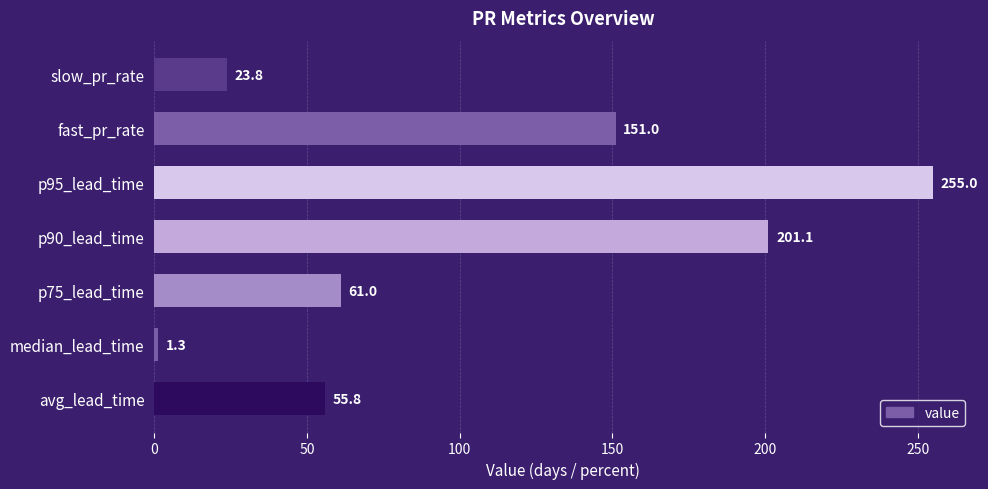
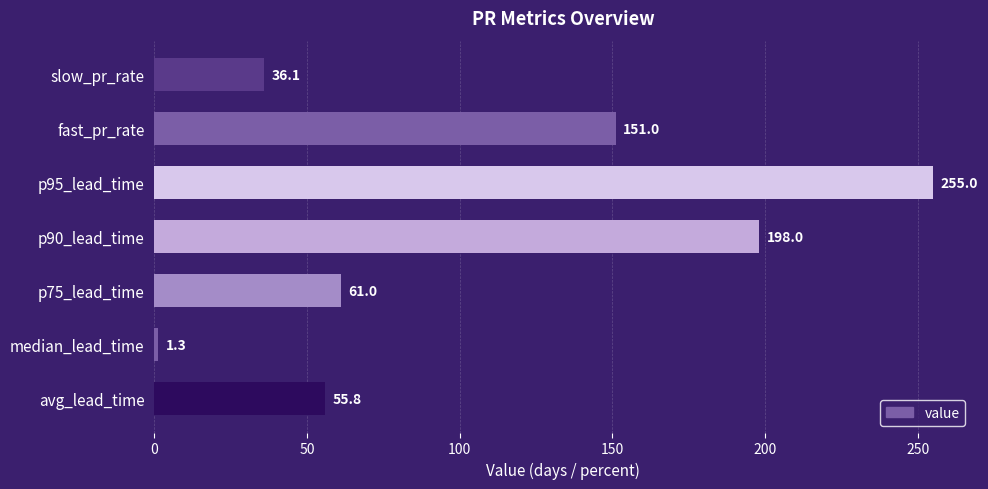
slow_pr_rate: 23.8 -> 36.1
p90_lead_time: 201.1 -> 198.0
